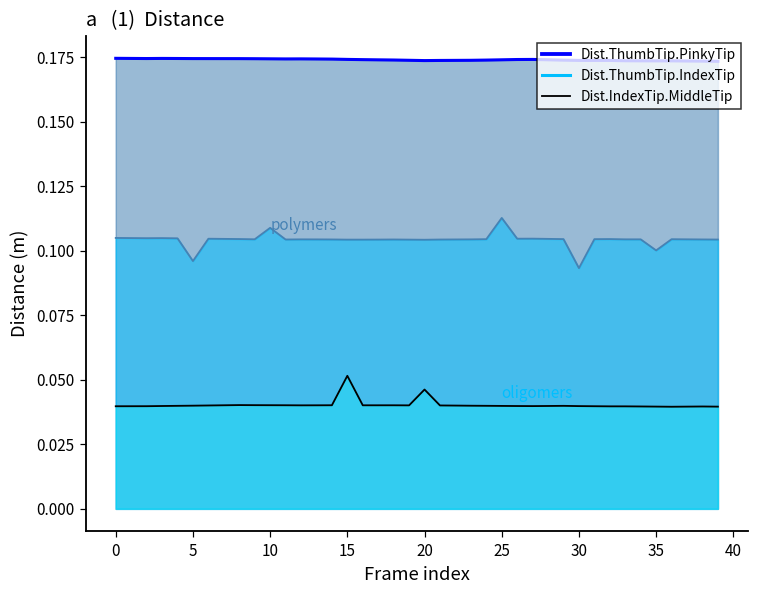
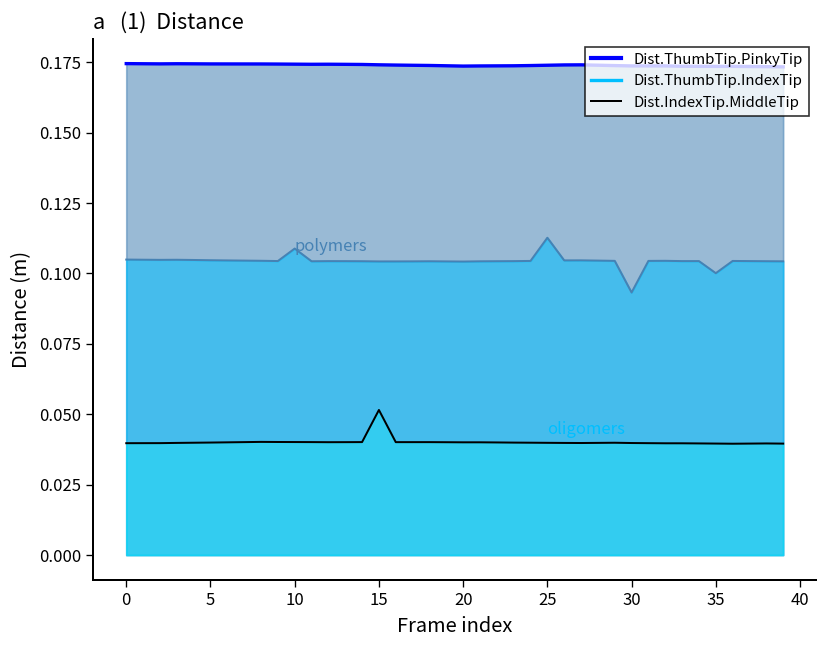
Dist.ThumbTip.IndexTip, 5: 0.096 -> 0.105
Dist.IndexTip.MiddleTip, 20: 0.046 -> 0.040
